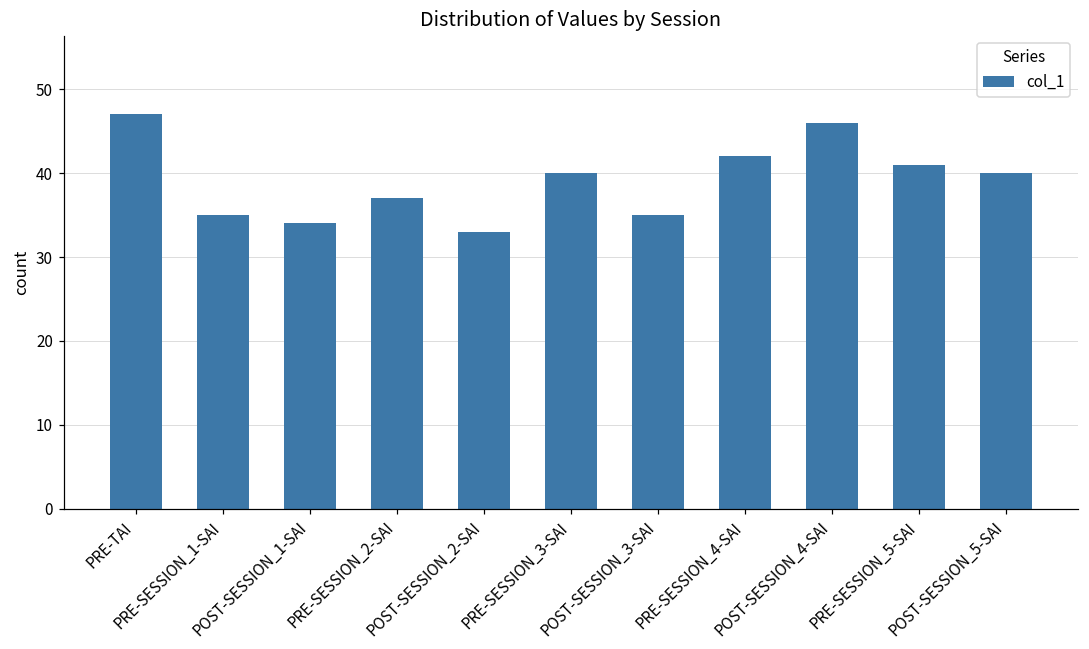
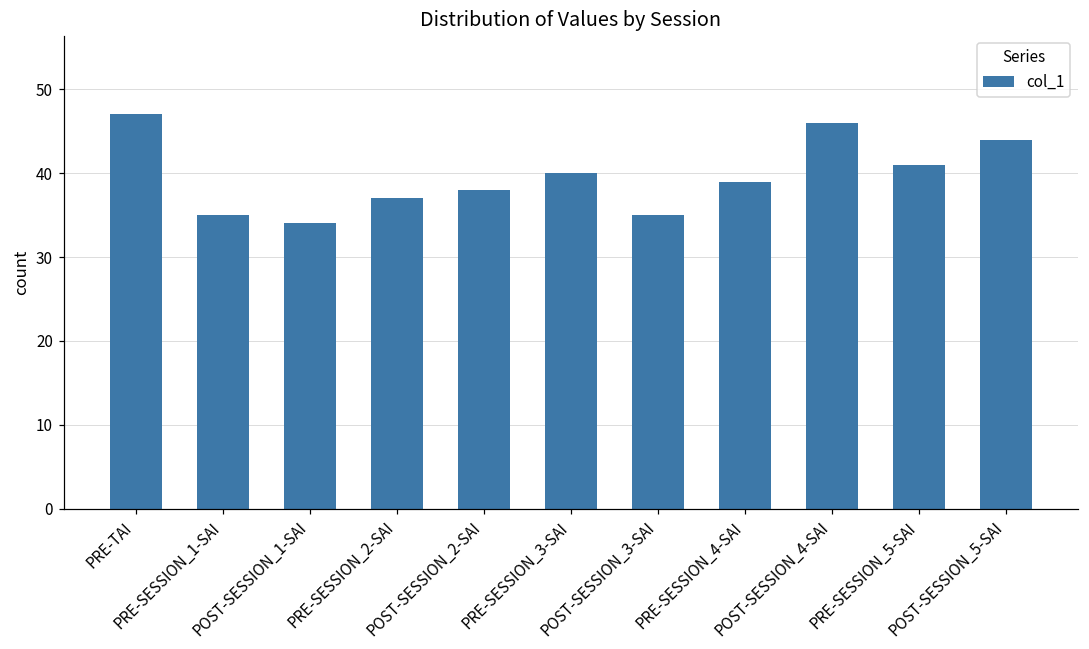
POST-SESSION_2-SAI: 33 -> 38
PRE-SESSION_4-SAI: 42 -> 39
POST-SESSION_5-SAI: 40 -> 44
